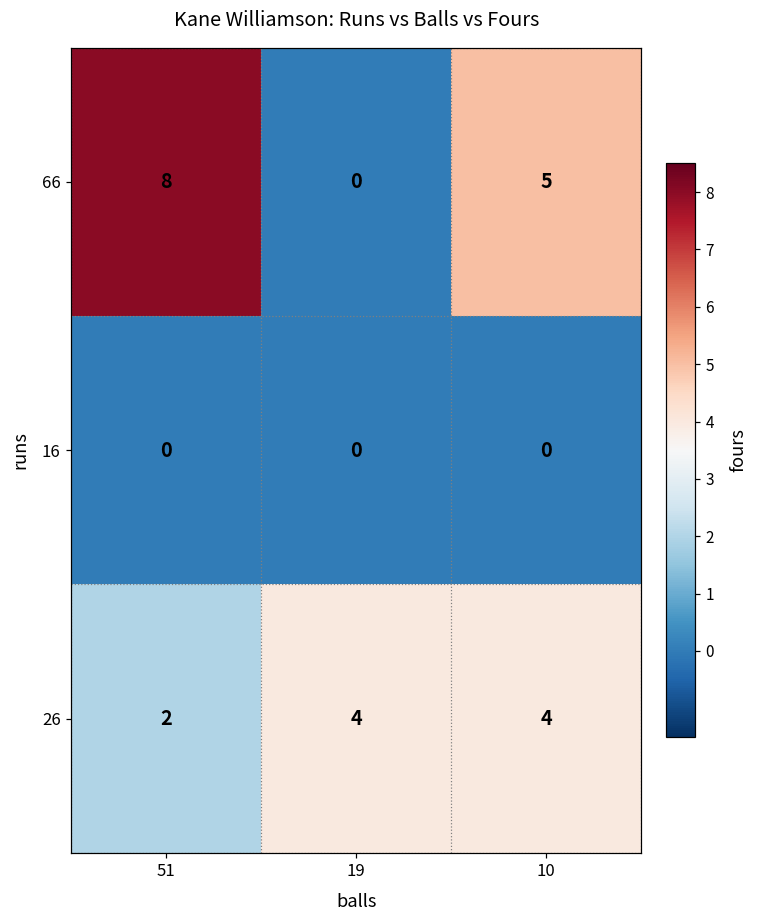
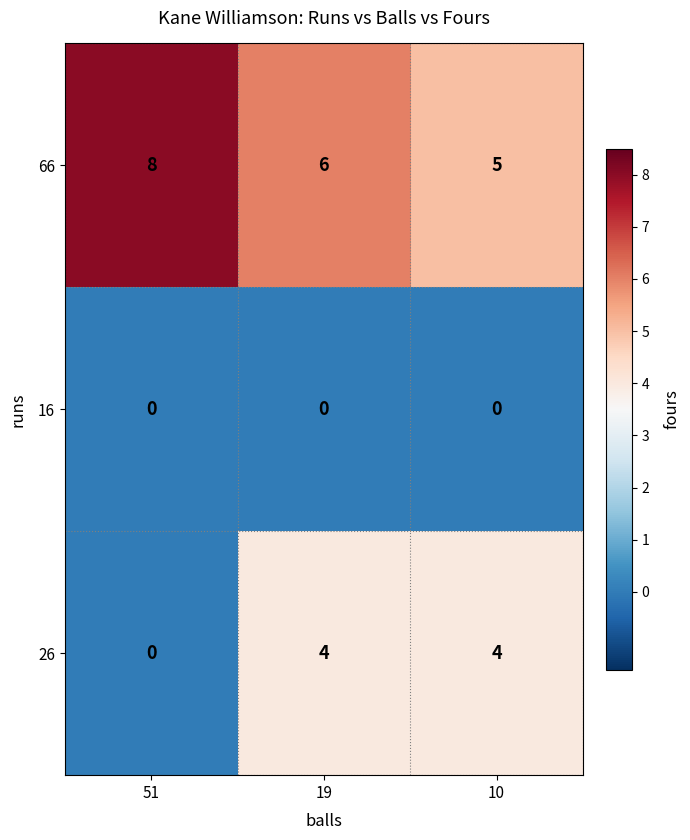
66, 19: 0 -> 6
26, 51: 2 -> 0
